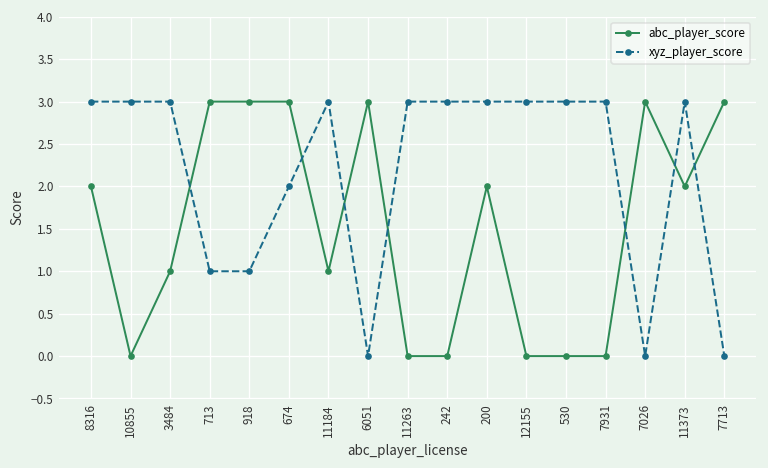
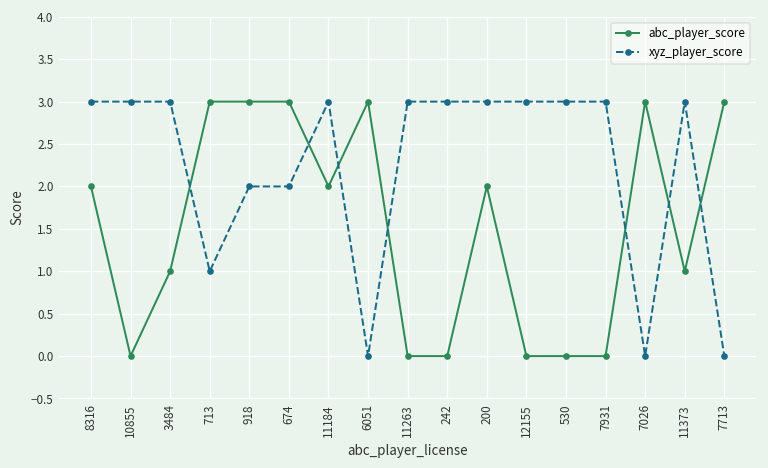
xyz_player_score, 918: 1 -> 2
abc_player_score, 11184: 1 -> 2
abc_player_score, 11373: 2 -> 1
